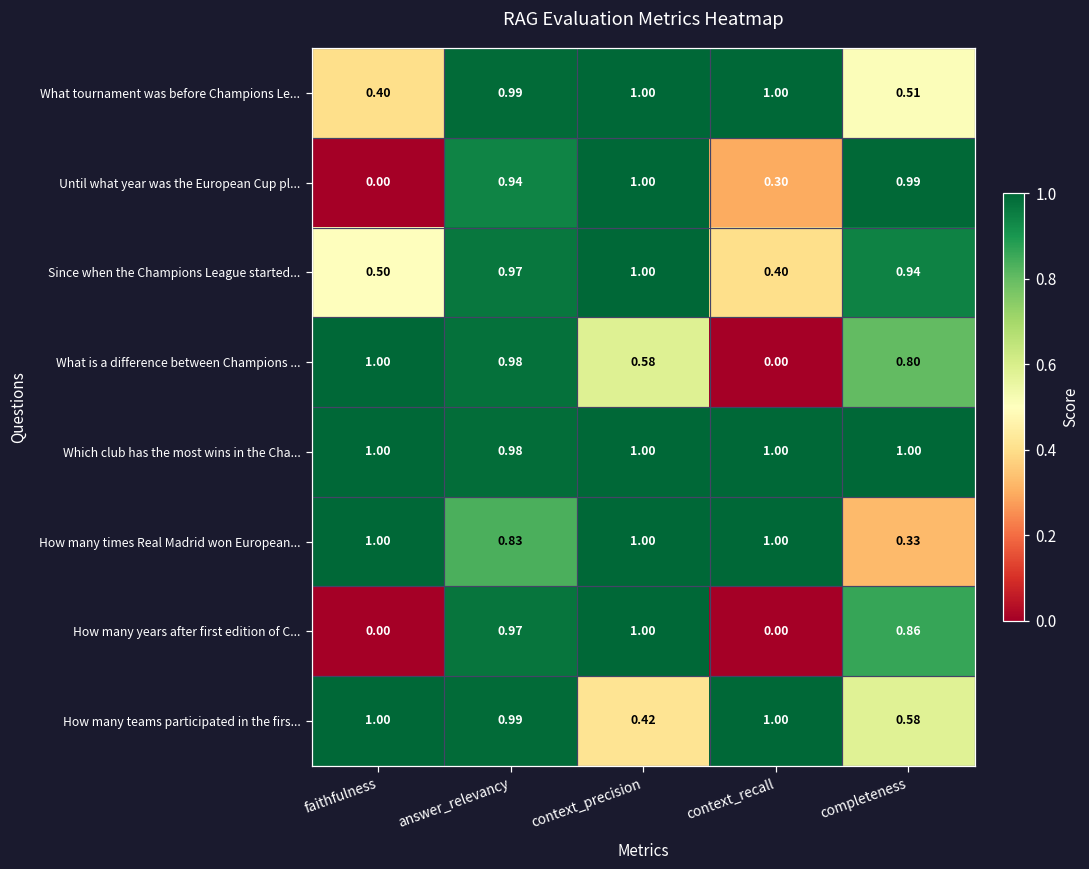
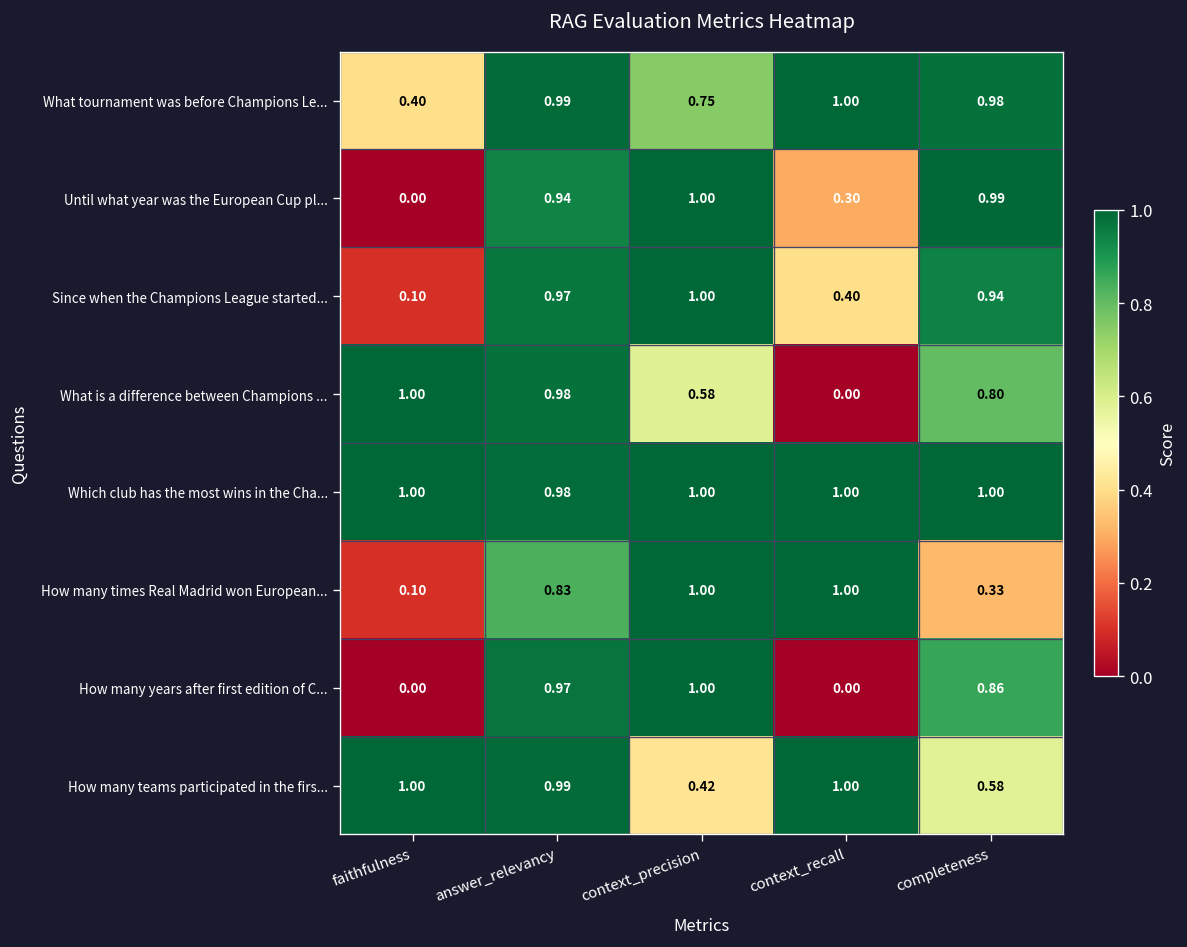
What tournament was before Champions Le..., context_precision: 1.00 -> 0.75
What tournament was before Champions Le..., completeness: 0.51 -> 0.98
Since when the Champions League started..., faithfulness: 0.50 -> 0.10
How many times Real Madrid won European..., faithfulness: 1.00 -> 0.10
